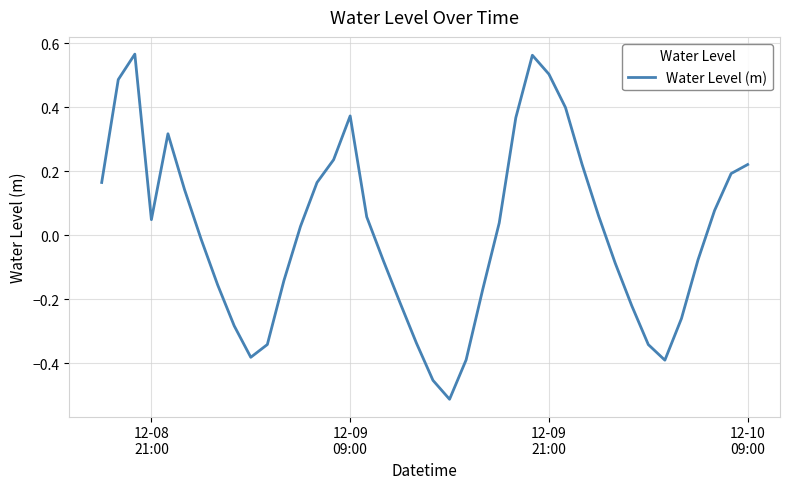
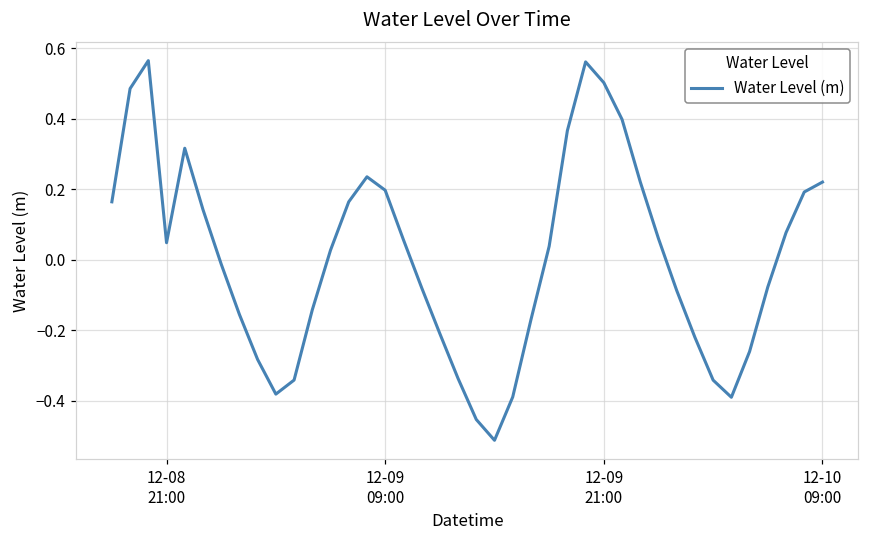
12-09 09:00: 0.37 -> 0.20
